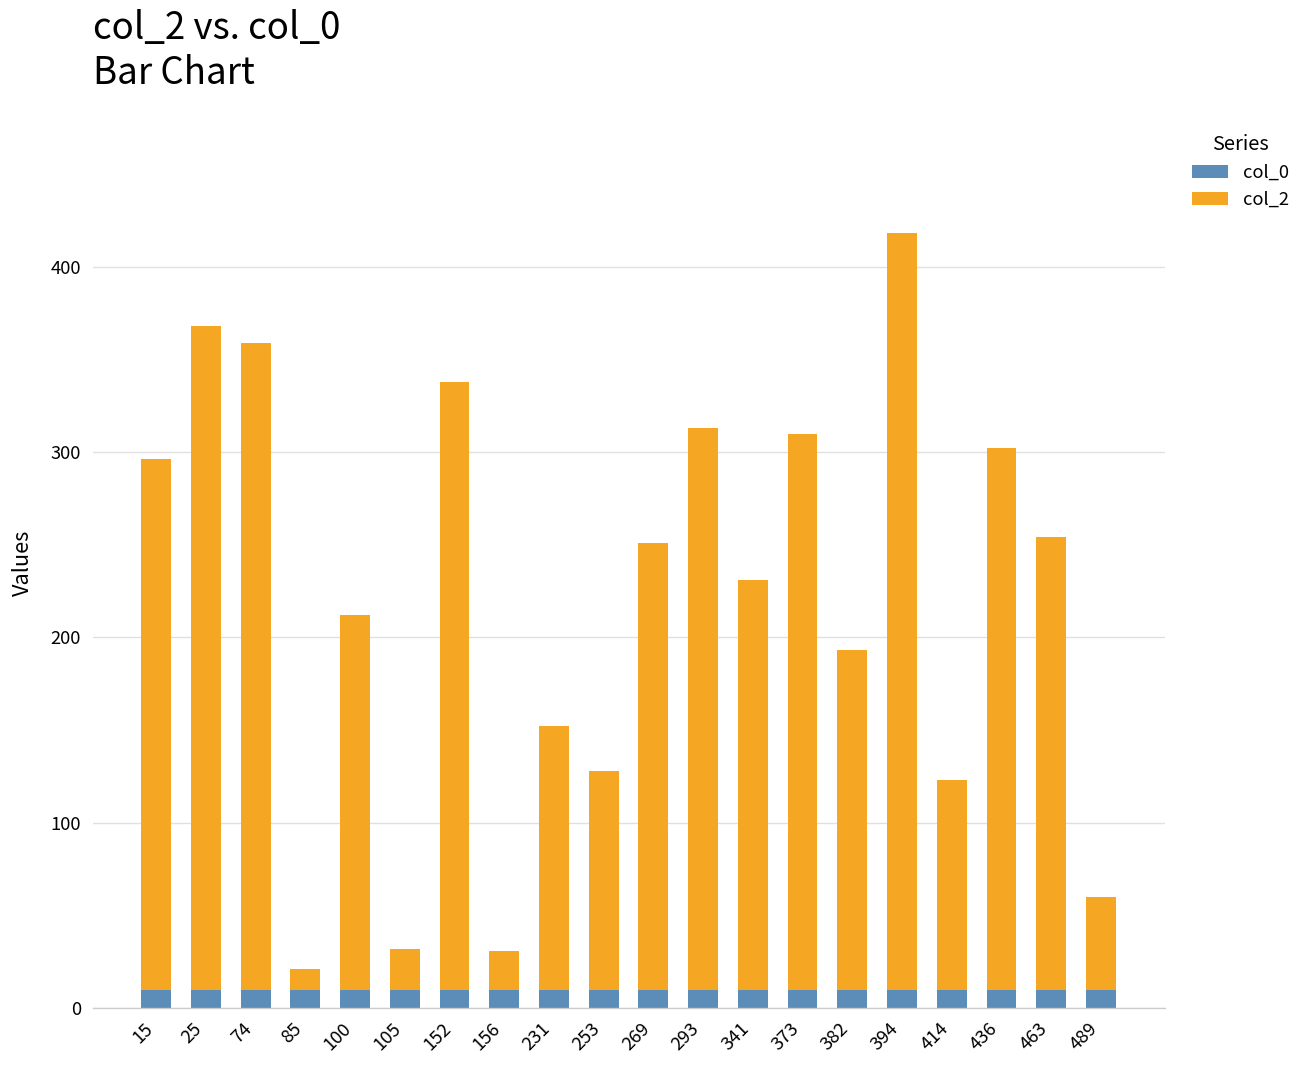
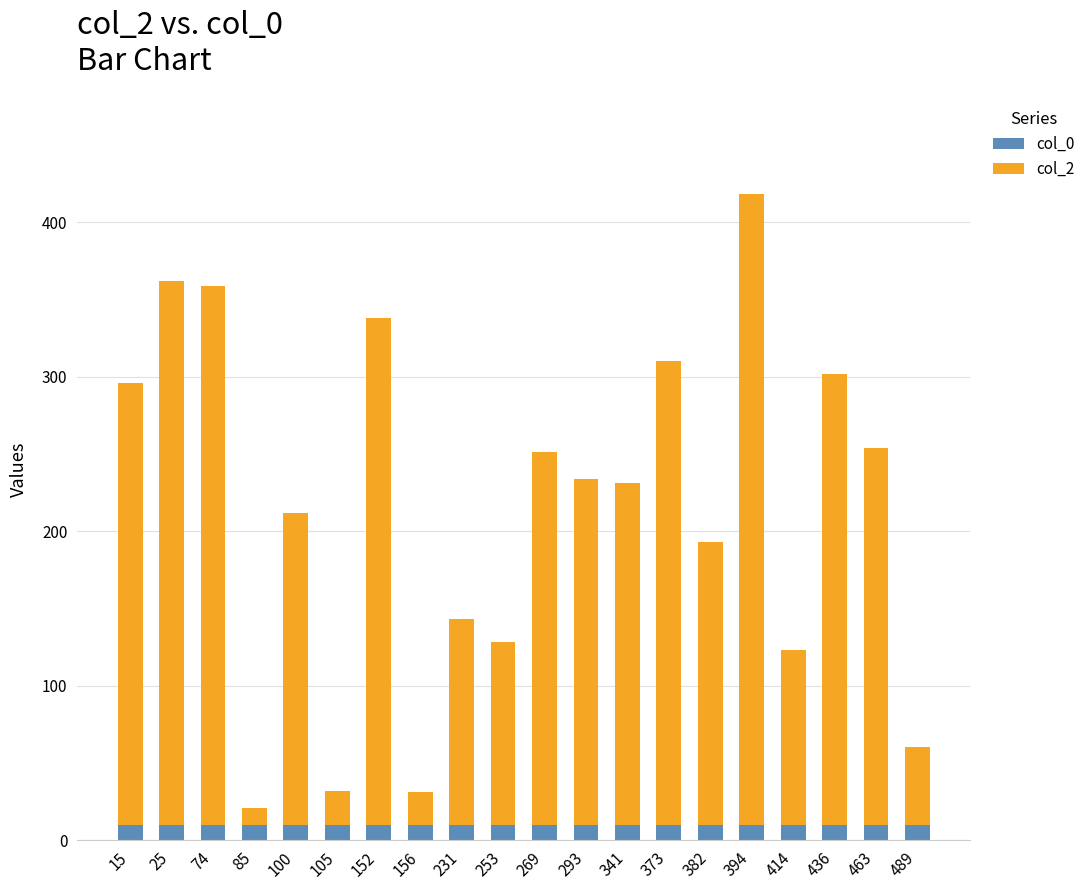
col_2, 25: 358 -> 352
col_2, 231: 142 -> 133
col_2, 293: 303 -> 224
